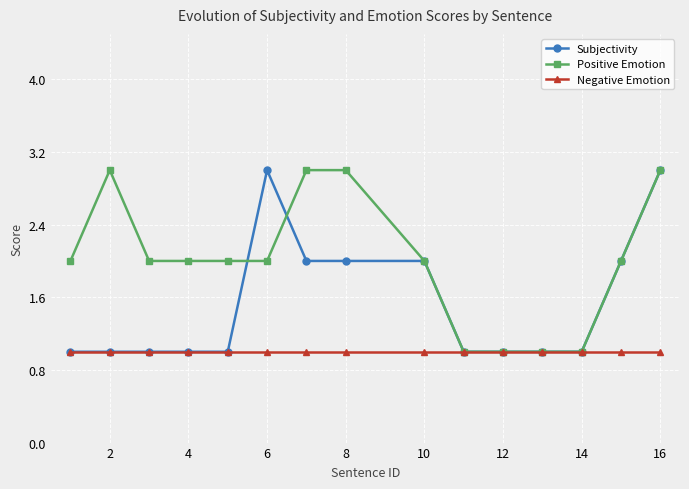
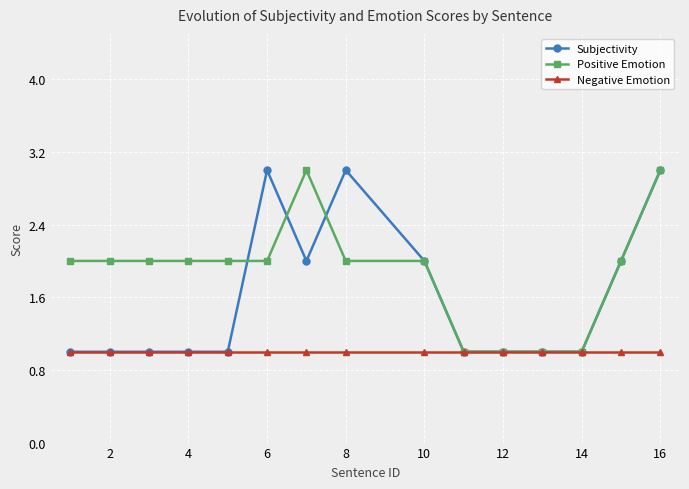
Positive Emotion, 2: 3 -> 2
Subjectivity, 8: 2 -> 3
Positive Emotion, 8: 3 -> 2
